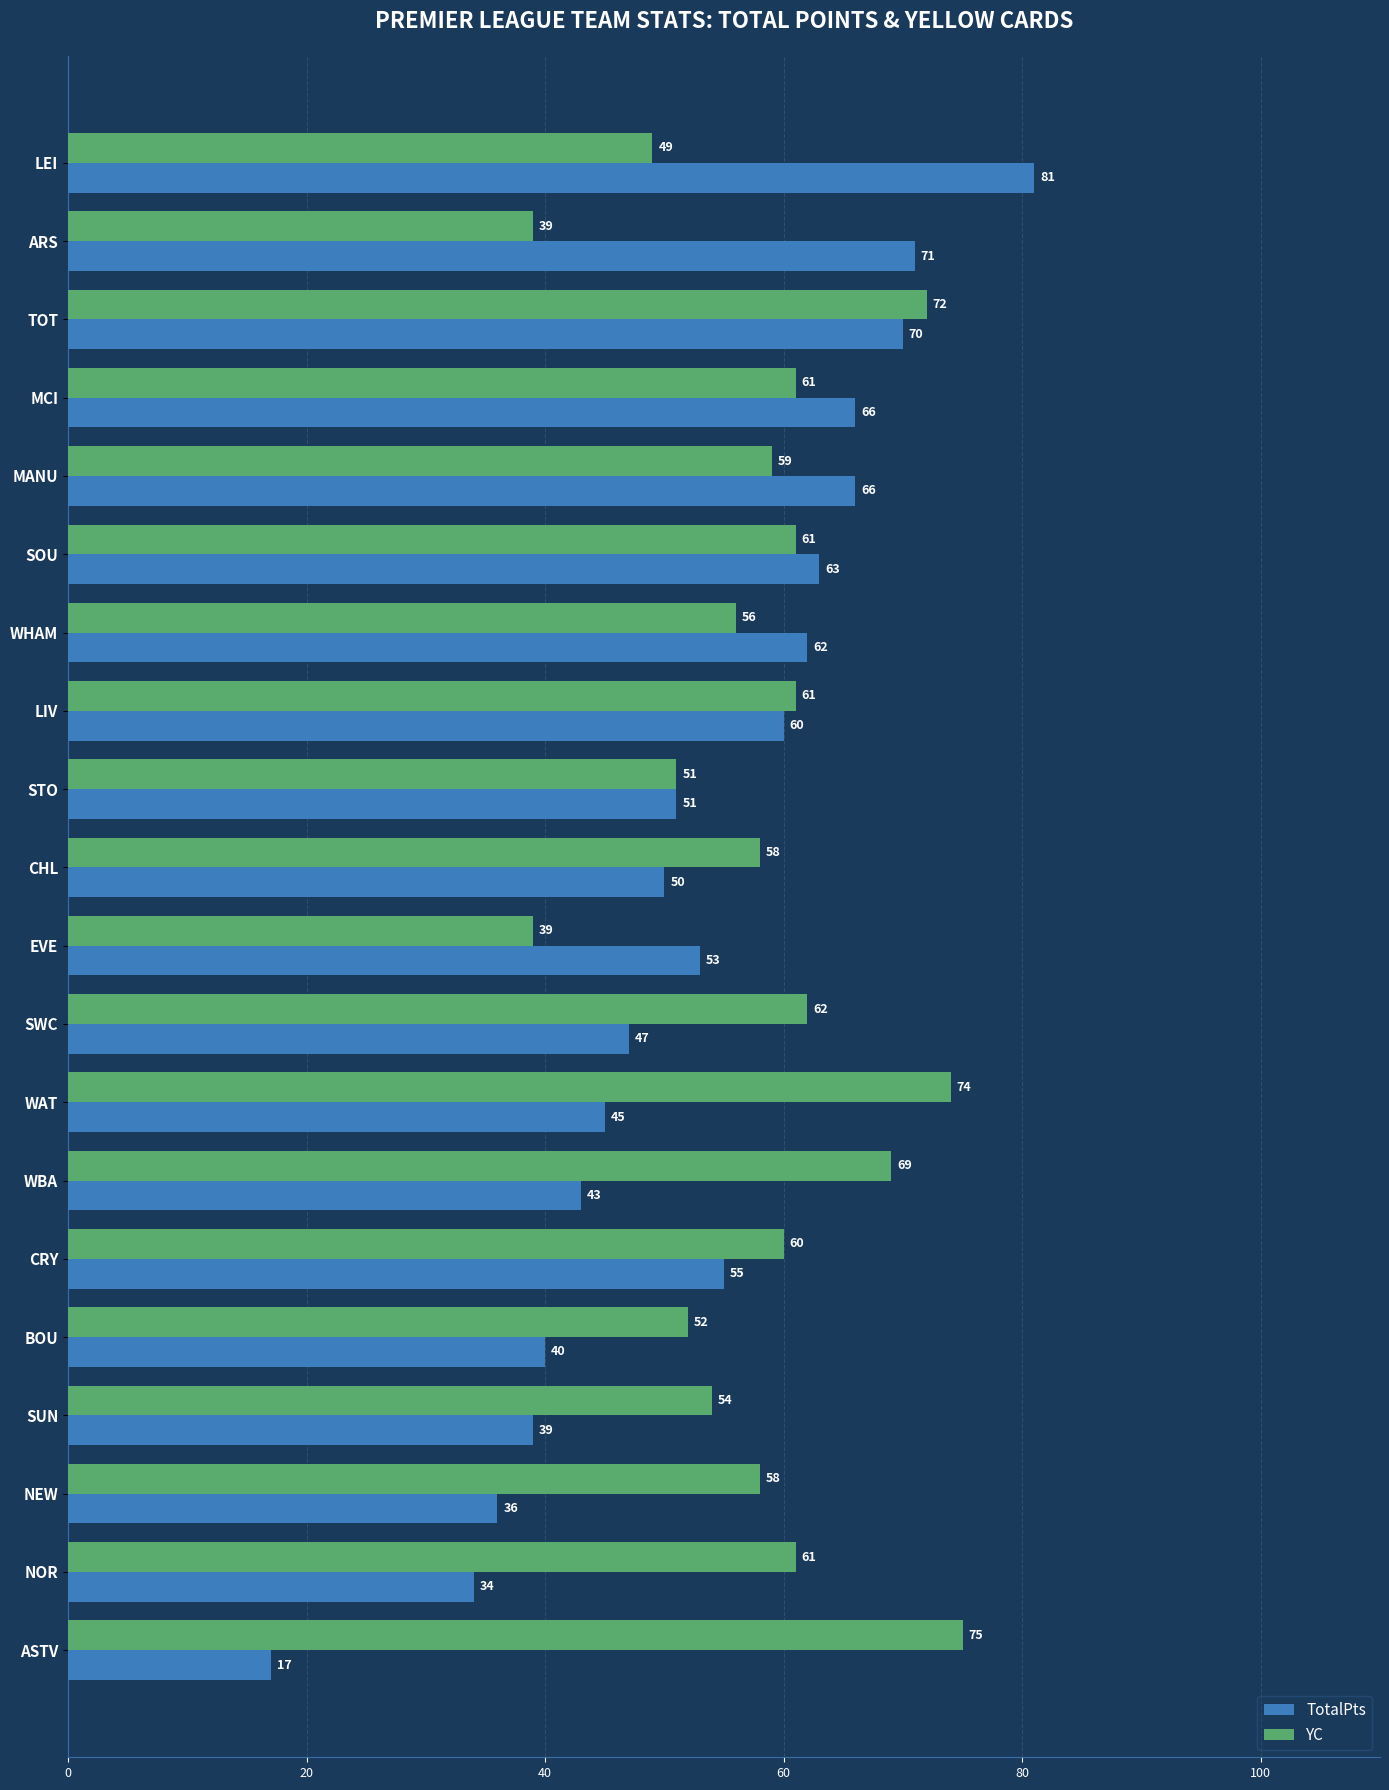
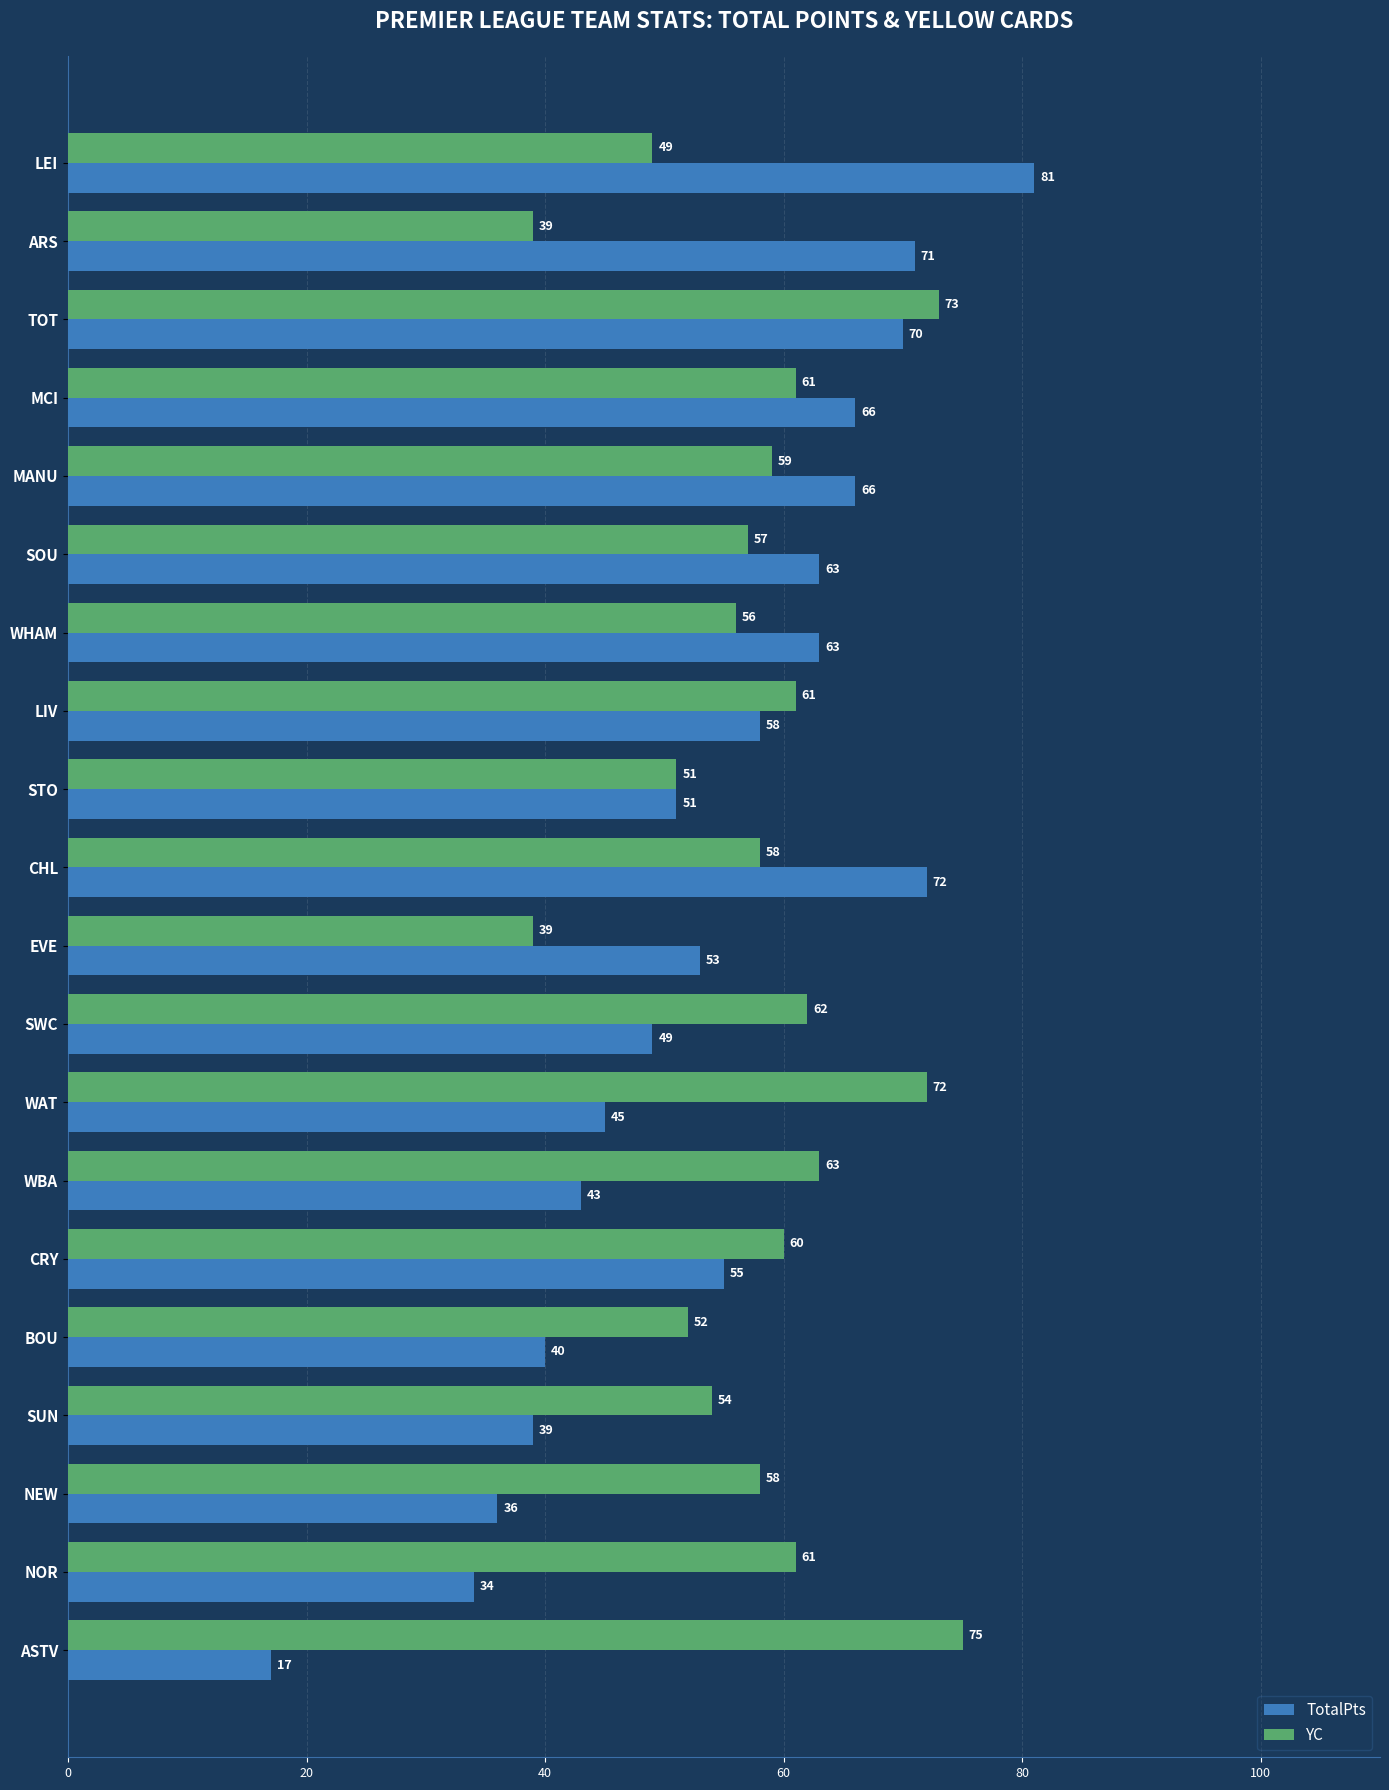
YC, TOT: 72 -> 73
YC, SOU: 61 -> 57
TotalPts, WHAM: 62 -> 63
TotalPts, LIV: 60 -> 58
TotalPts, CHL: 50 -> 72
TotalPts, SWC: 47 -> 49
YC, WAT: 74 -> 72
YC, WBA: 69 -> 63
